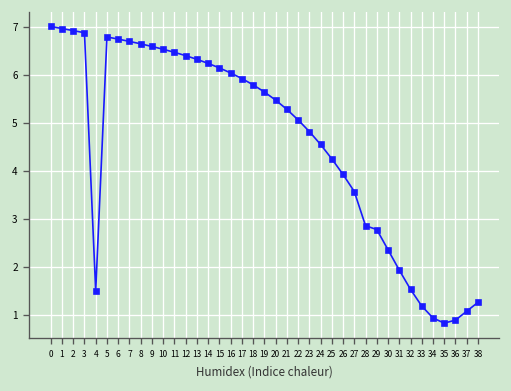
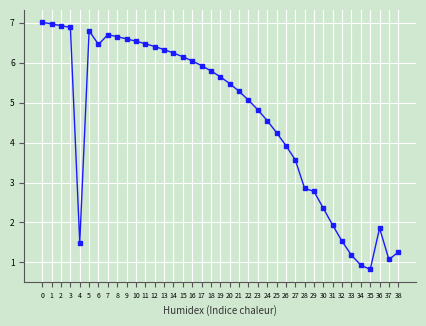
6: 6.8 -> 6.5
36: 0.9 -> 1.9
